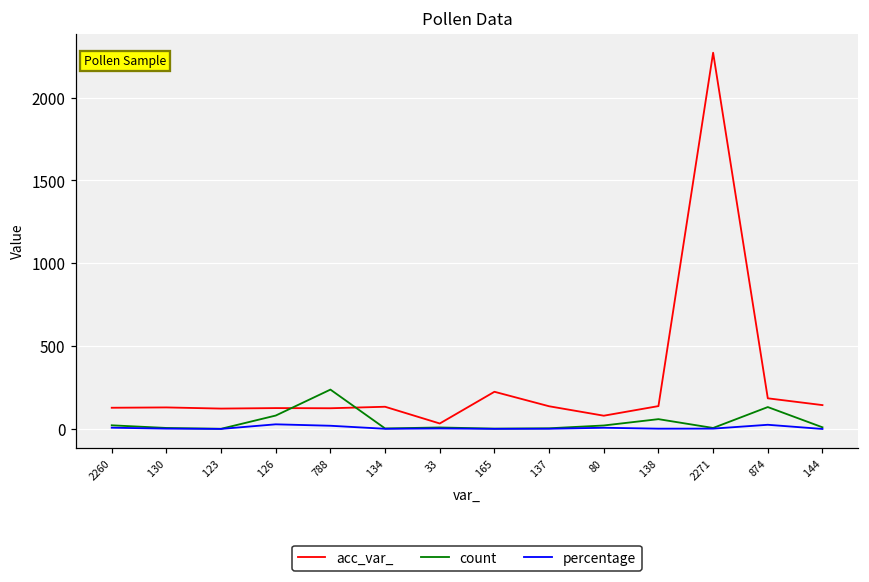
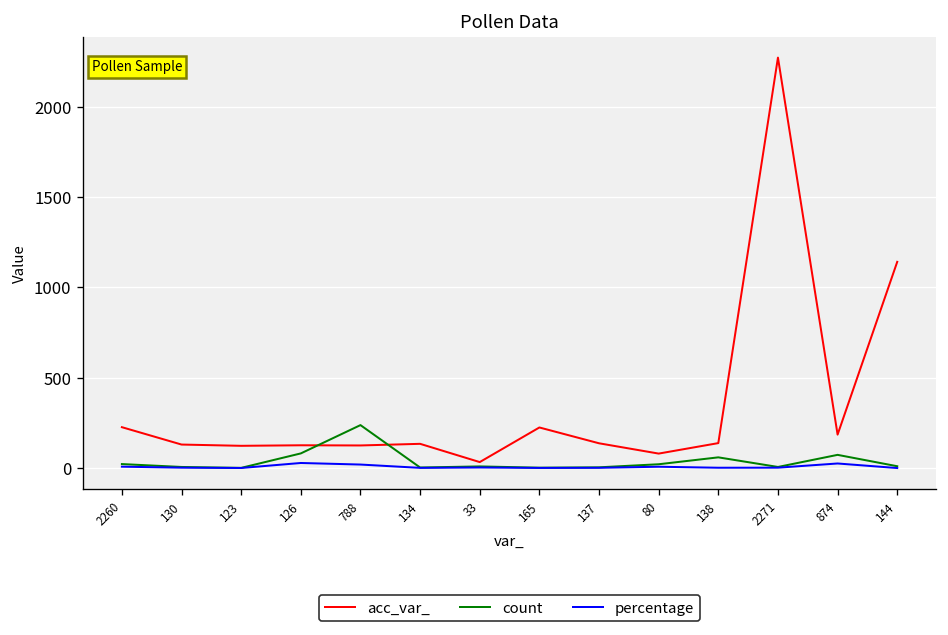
acc_var_, 2260: 130 -> 230
count, 874: 130 -> 70
acc_var_, 144: 140 -> 1140
